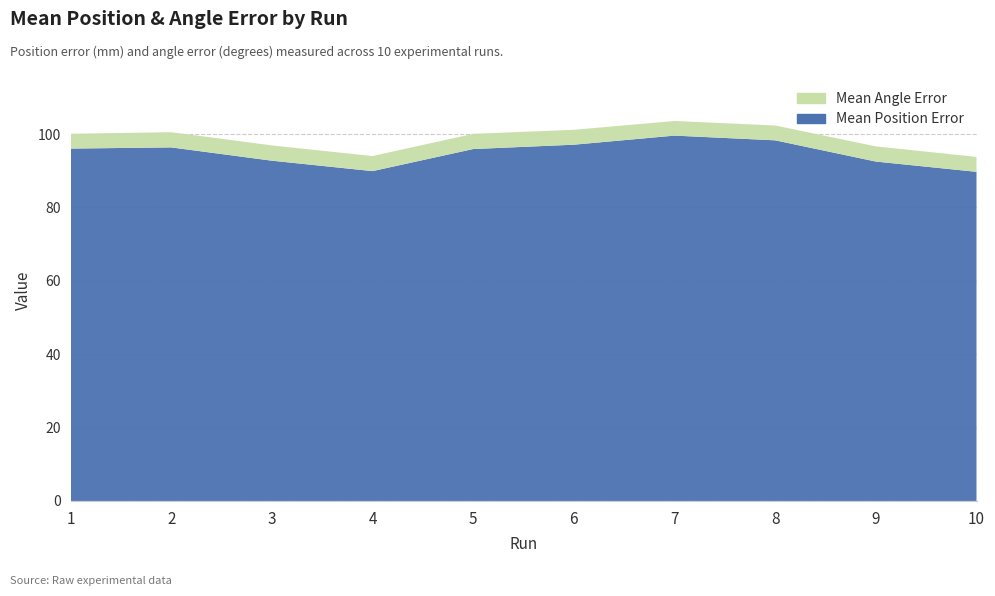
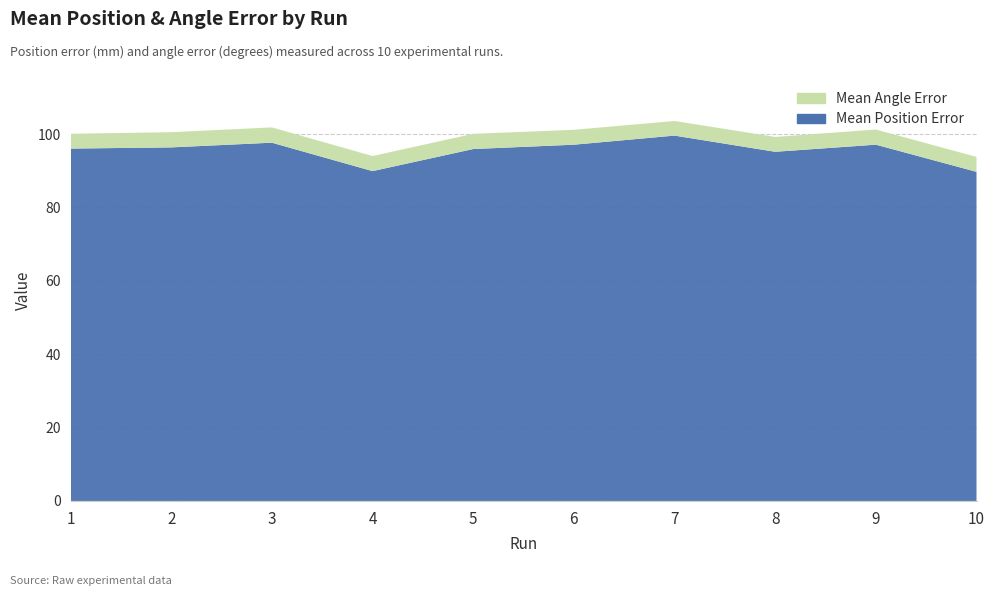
Mean Position Error, 3: 93 -> 98
Mean Position Error, 8: 98 -> 95
Mean Position Error, 9: 93 -> 97
